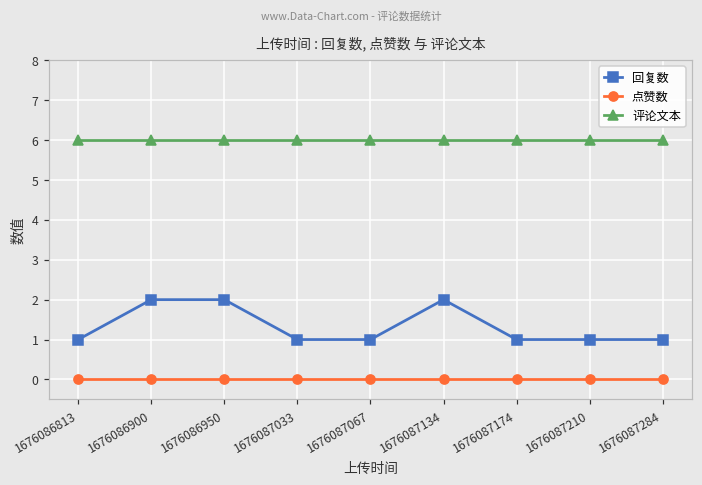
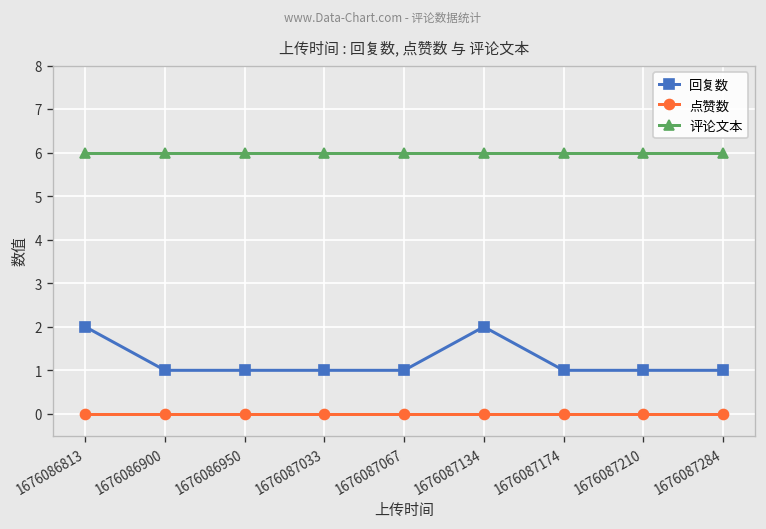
回复数, 1676086813: 1 -> 2
回复数, 1676086900: 2 -> 1
回复数, 1676086950: 2 -> 1
